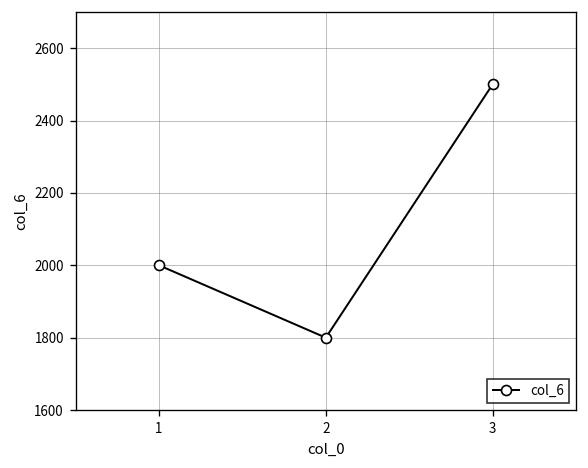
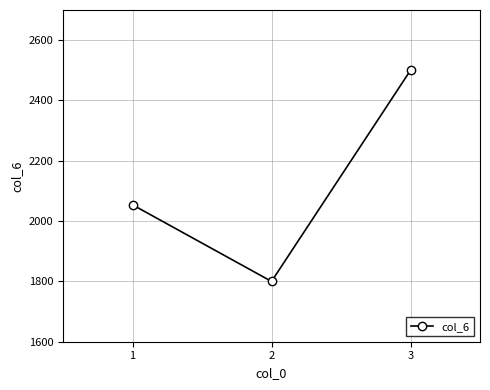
1: 2000 -> 2050
